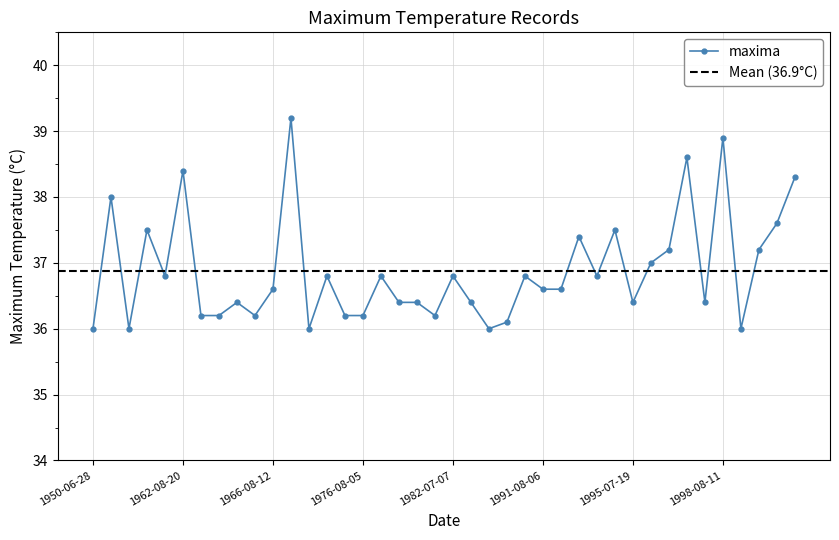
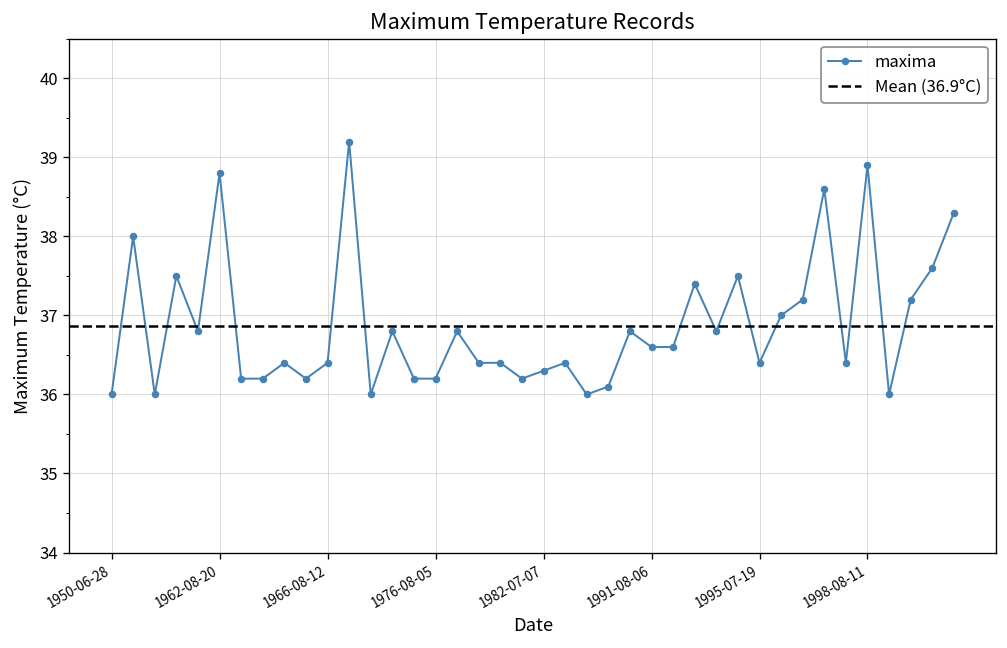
1962-08-20: 38.4 -> 38.8
1966-08-12: 36.6 -> 36.4
1982-07-07: 36.8 -> 36.3
